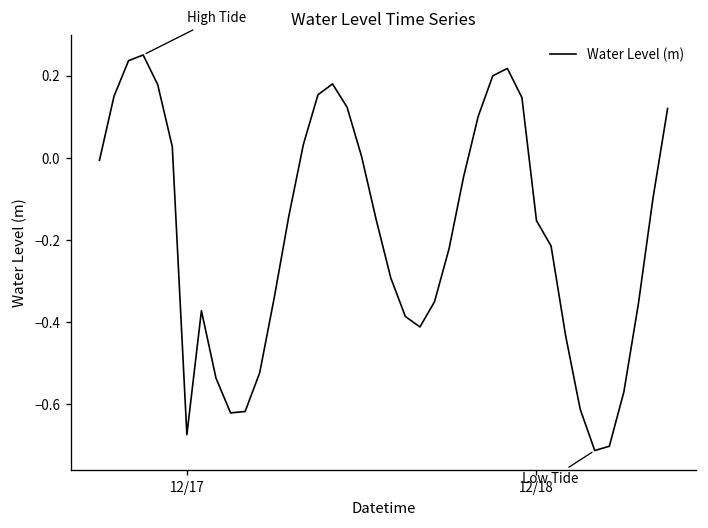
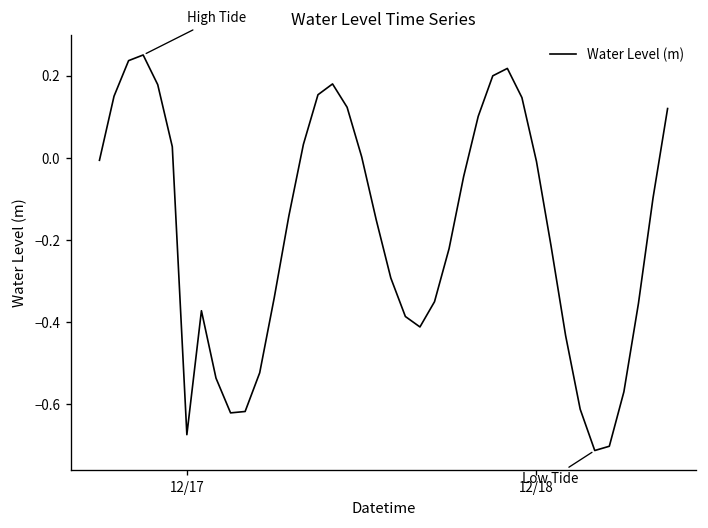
12/18: -0.15 -> -0.01
